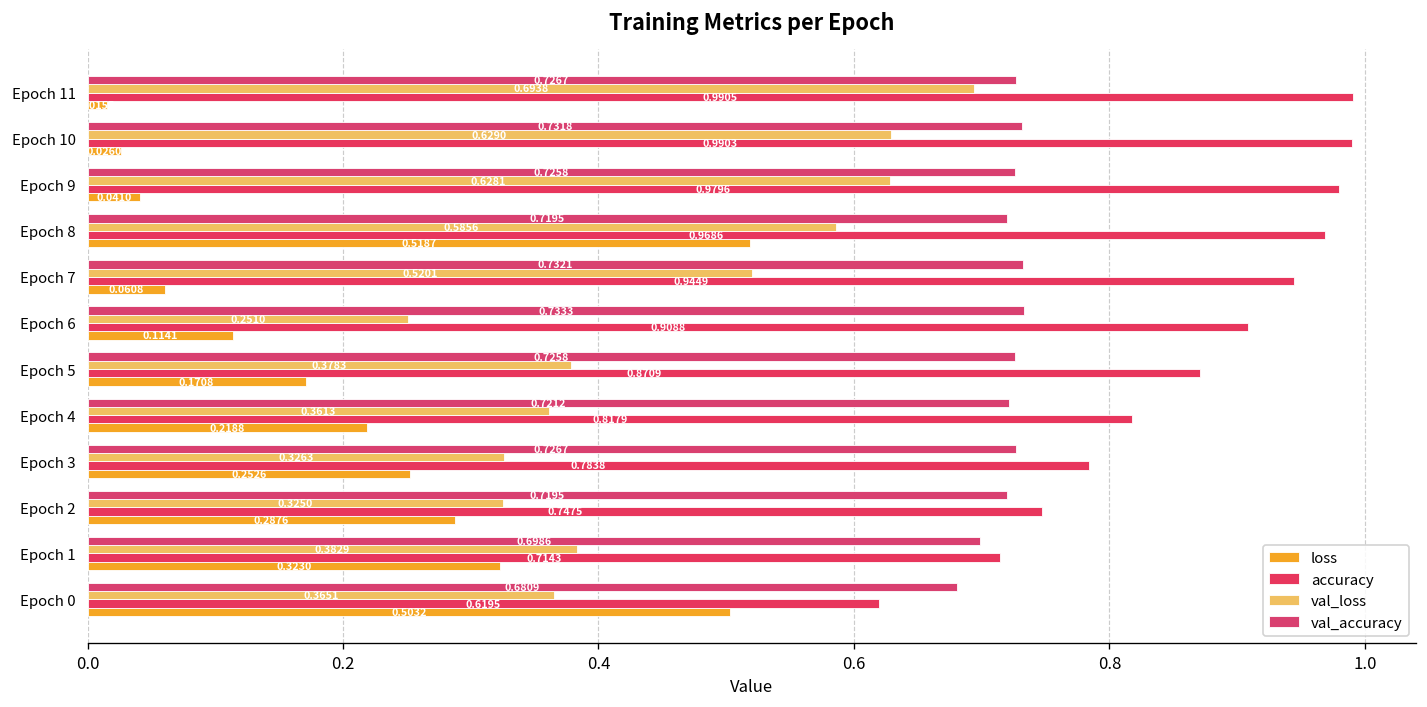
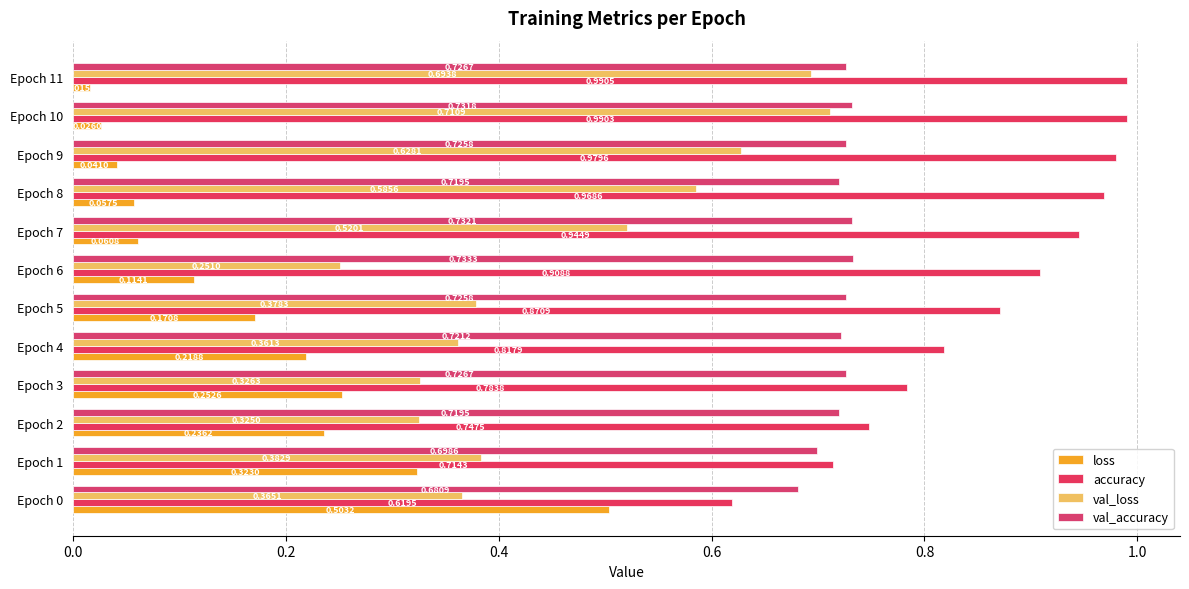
val_loss, Epoch 10: 0.6290 -> 0.7109
loss, Epoch 8: 0.5187 -> 0.0575
loss, Epoch 2: 0.2876 -> 0.2362
